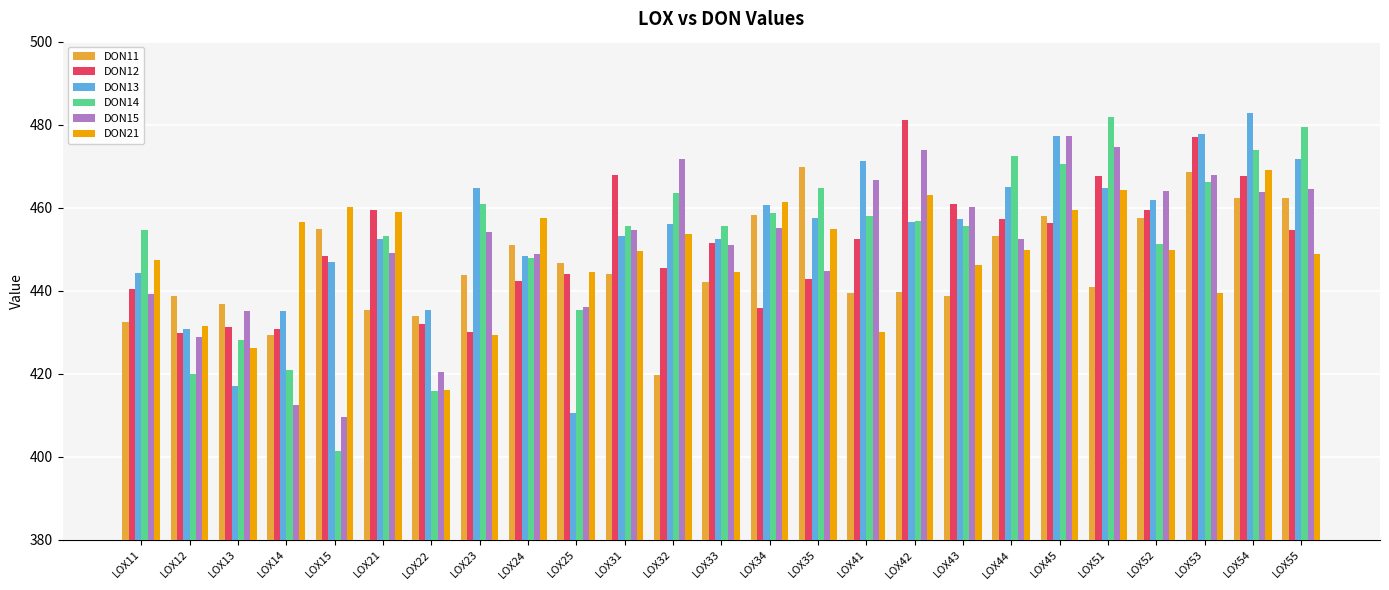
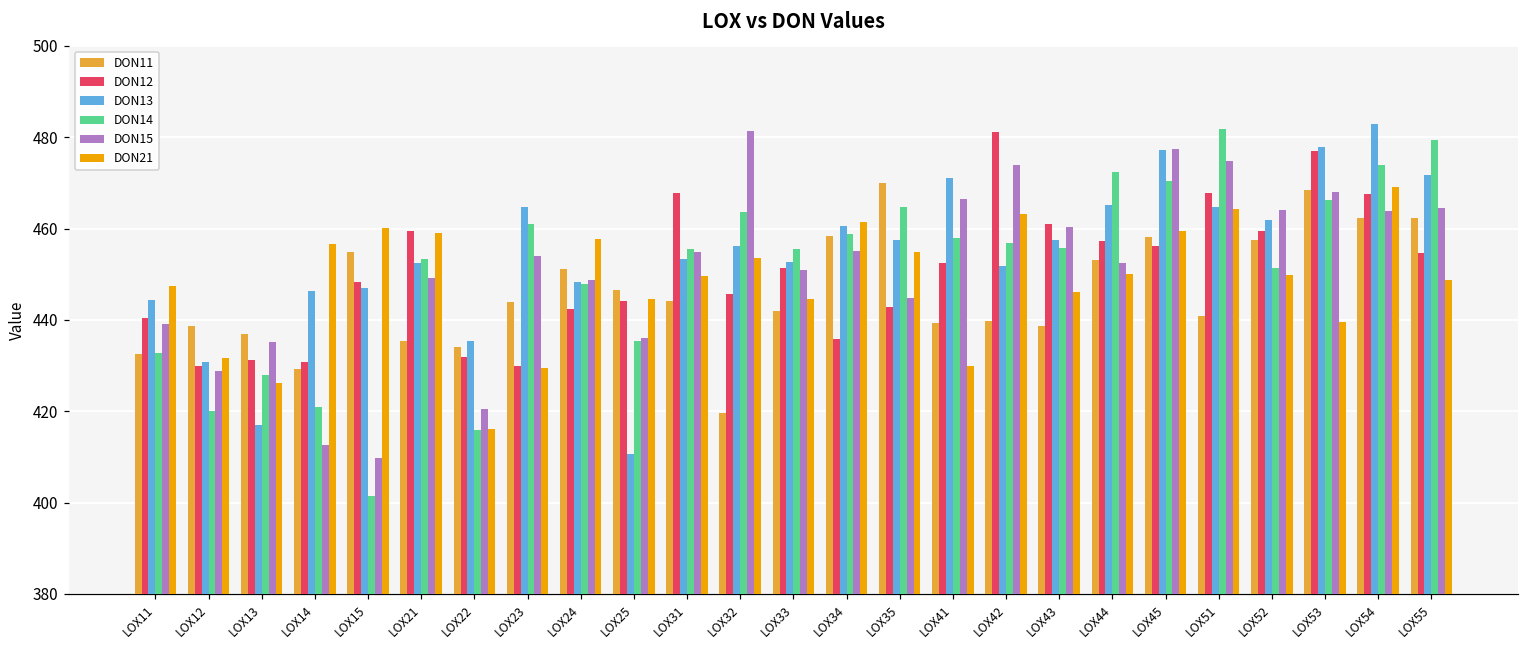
DON14, LOX11: 455 -> 433
DON13, LOX14: 435 -> 446
DON15, LOX32: 472 -> 481
DON13, LOX42: 457 -> 452
